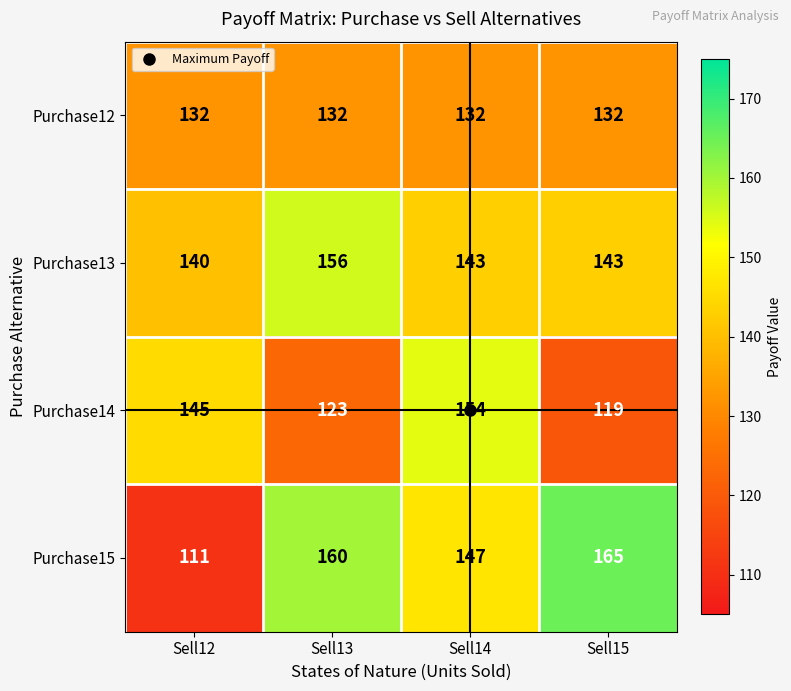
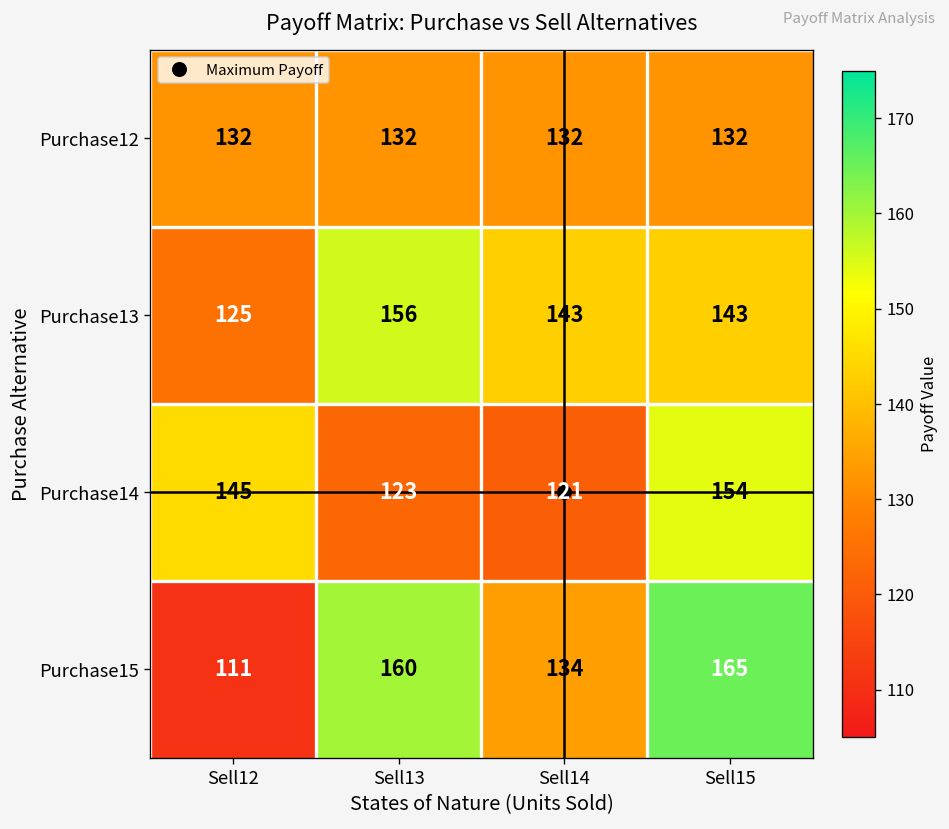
Purchase13, Sell12: 140 -> 125
Purchase14, Sell14: 154 -> 121
Purchase14, Sell15: 119 -> 154
Purchase15, Sell14: 147 -> 134
